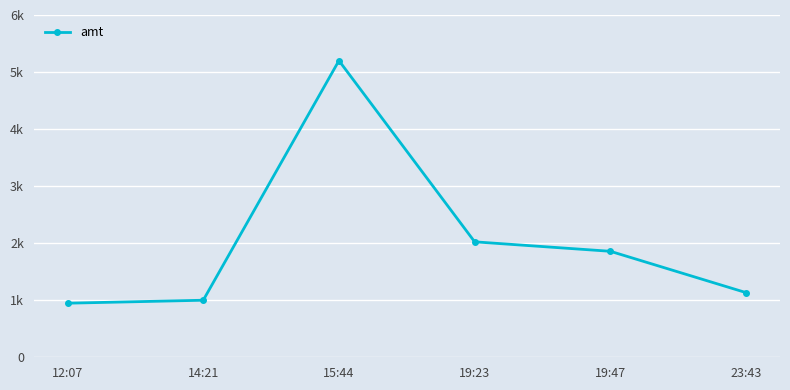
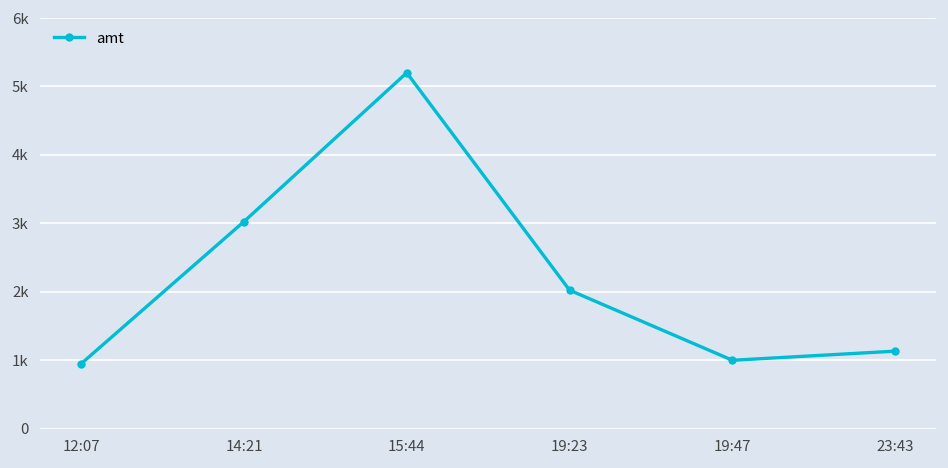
14:21: 1000 -> 3000
19:47: 1900 -> 1000
